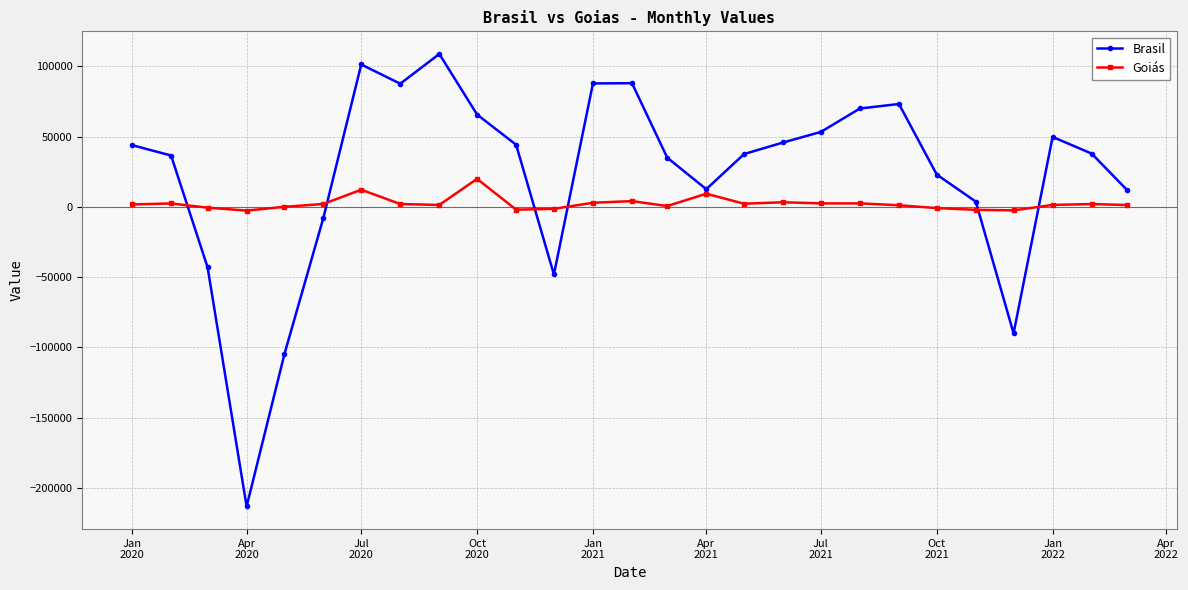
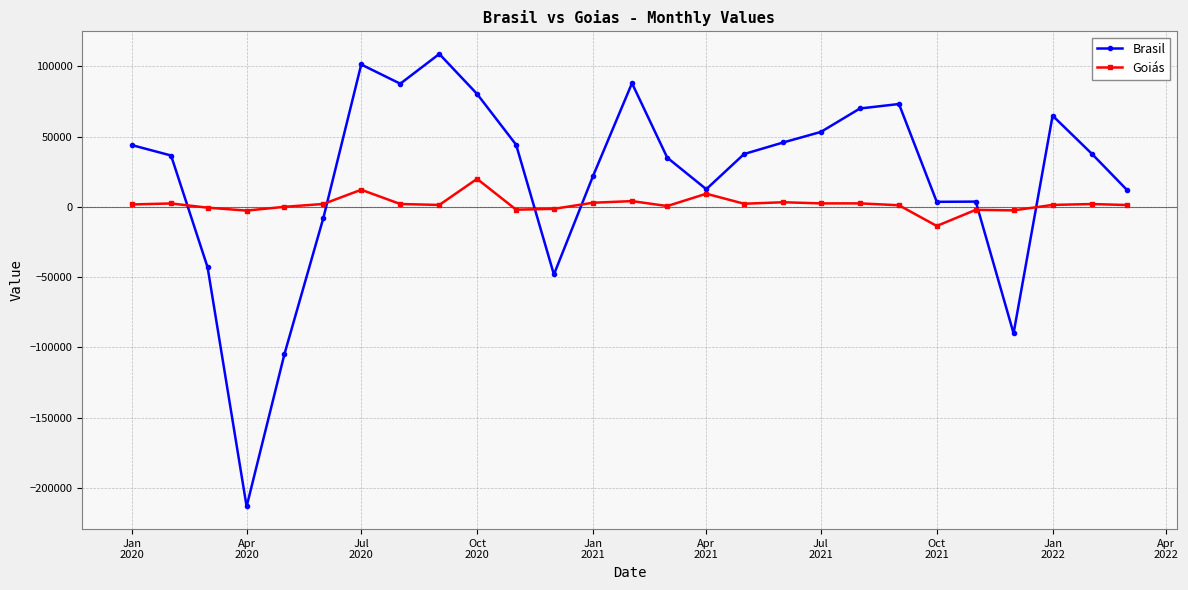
Brasil, Oct 2020: 66000 -> 80000
Brasil, Jan 2021: 88000 -> 22000
Brasil, Oct 2021: 23000 -> 4000
Goiás, Oct 2021: -1000 -> -14000
Brasil, Jan 2022: 50000 -> 65000
